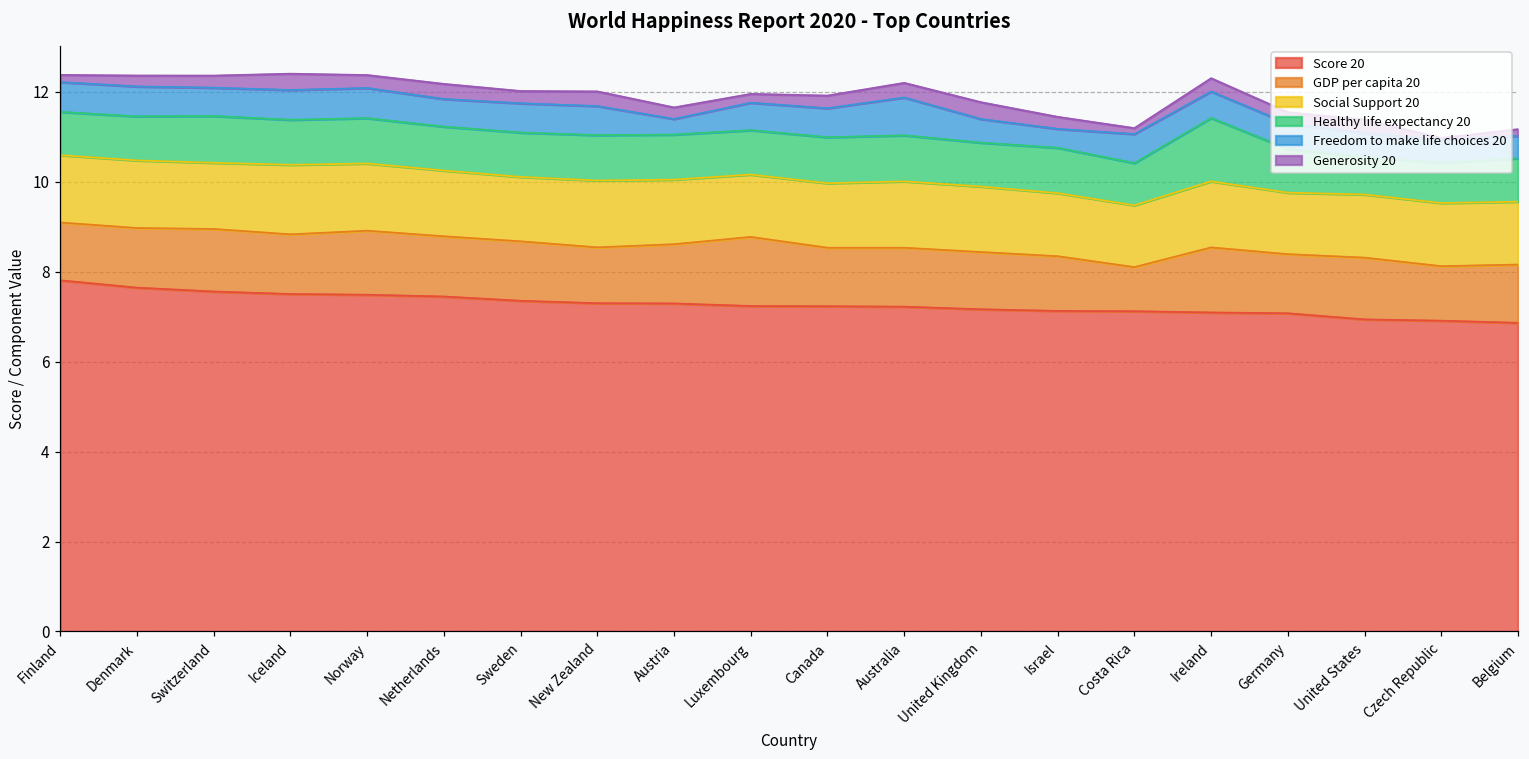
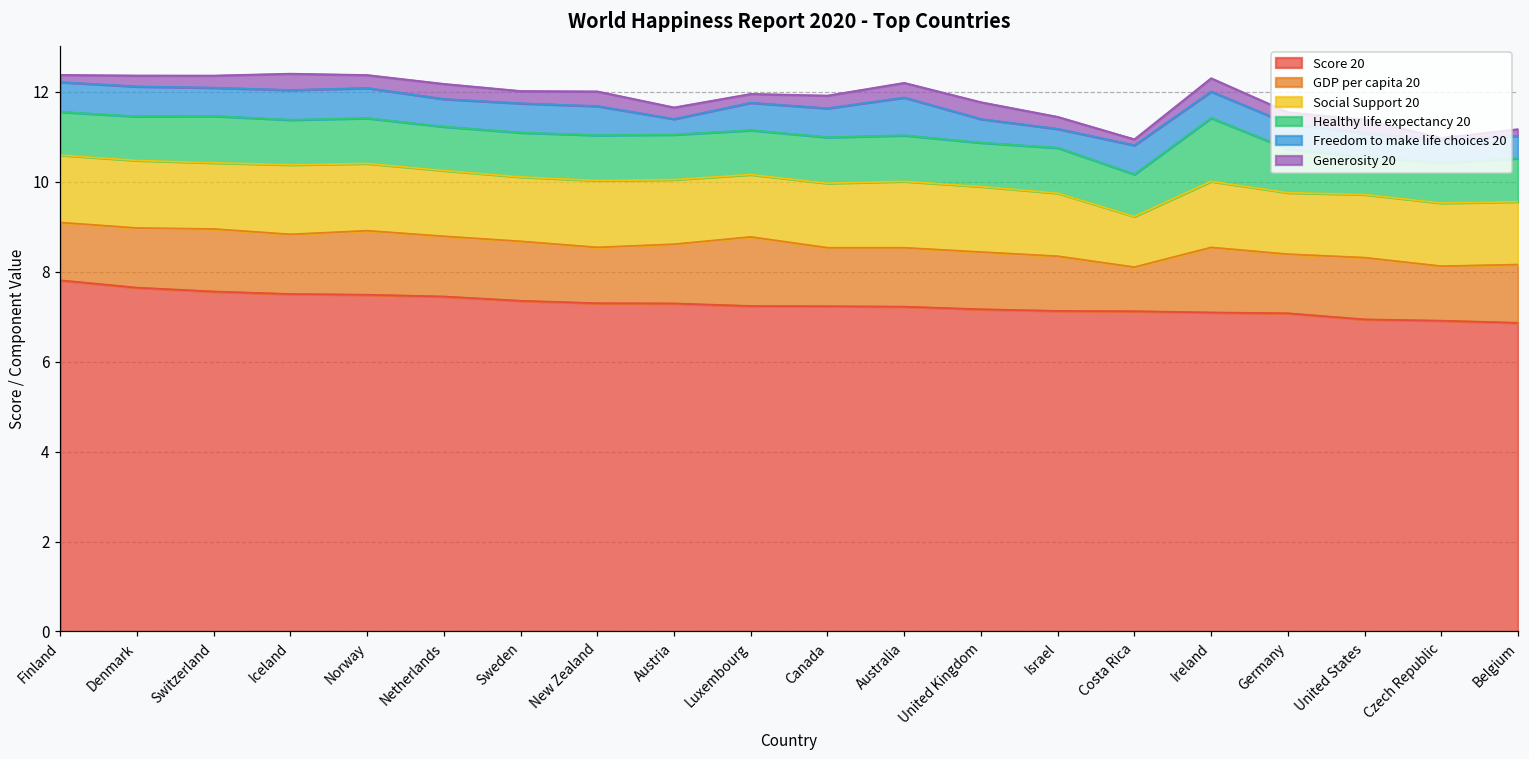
Social Support 20, Costa Rica: 1.4 -> 1.1
